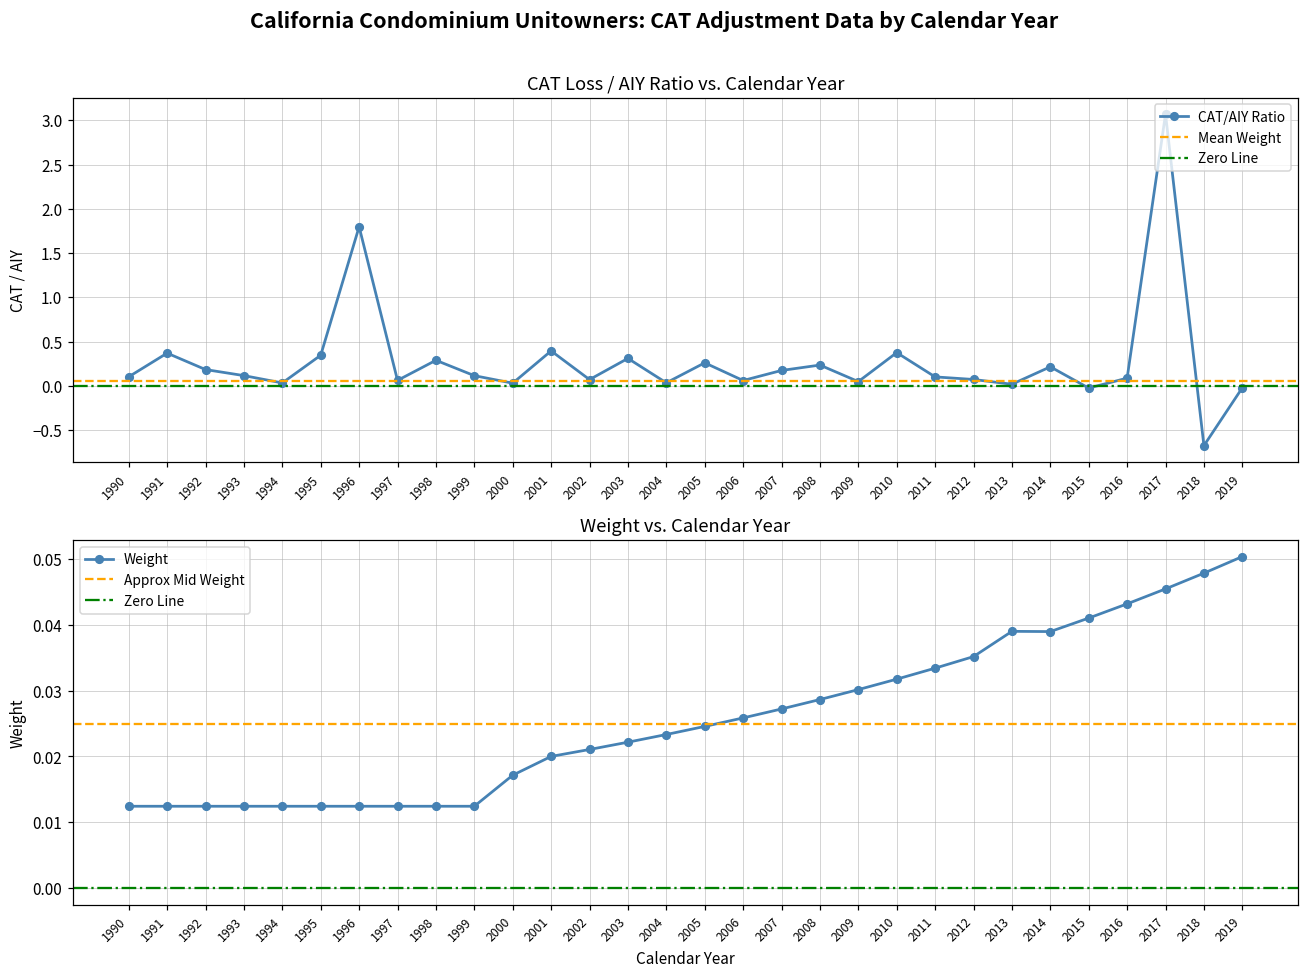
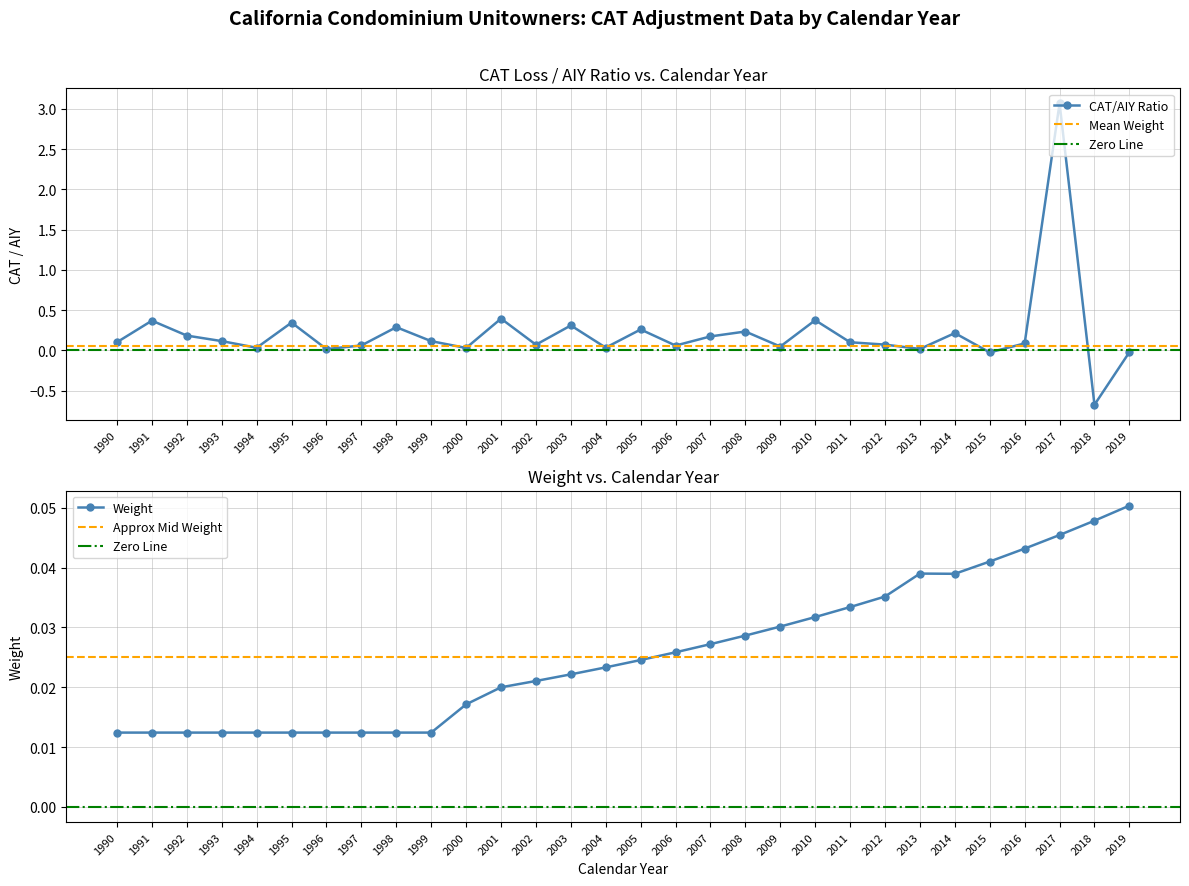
CAT Loss / AIY Ratio vs. Calendar Year, 1996: 1.8 -> 0.0
